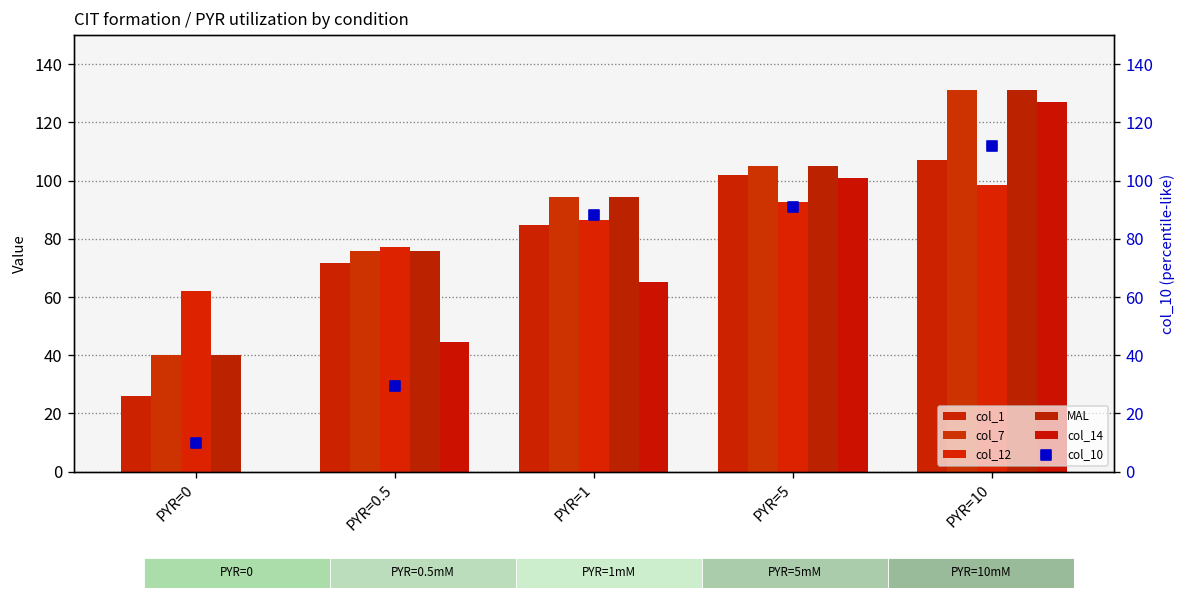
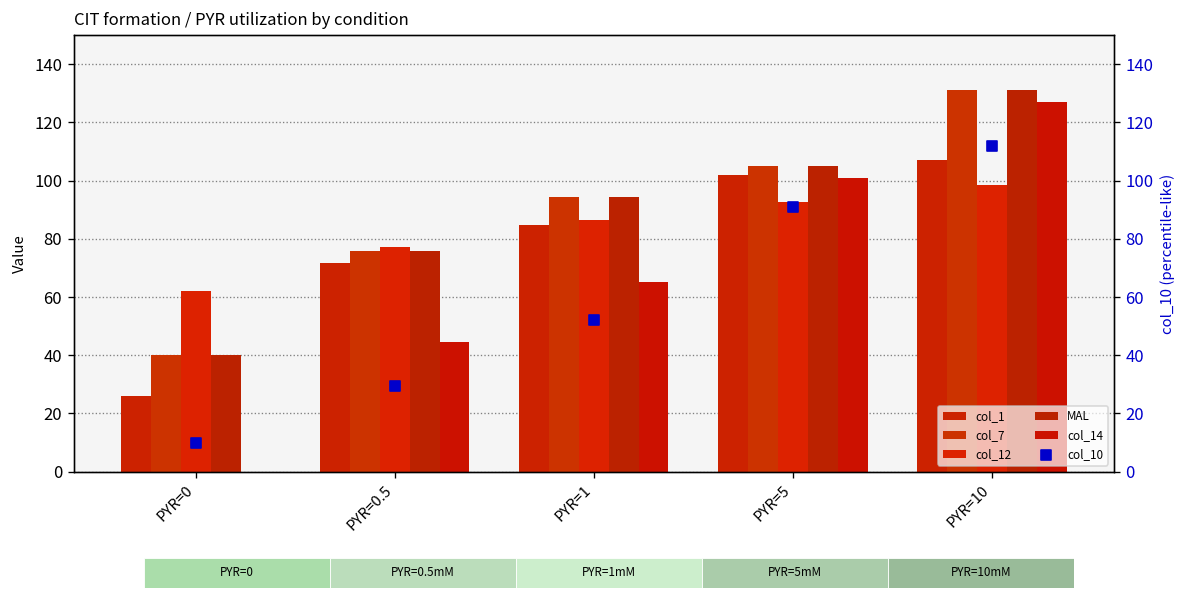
col_10, PYR=1: 88 -> 52
